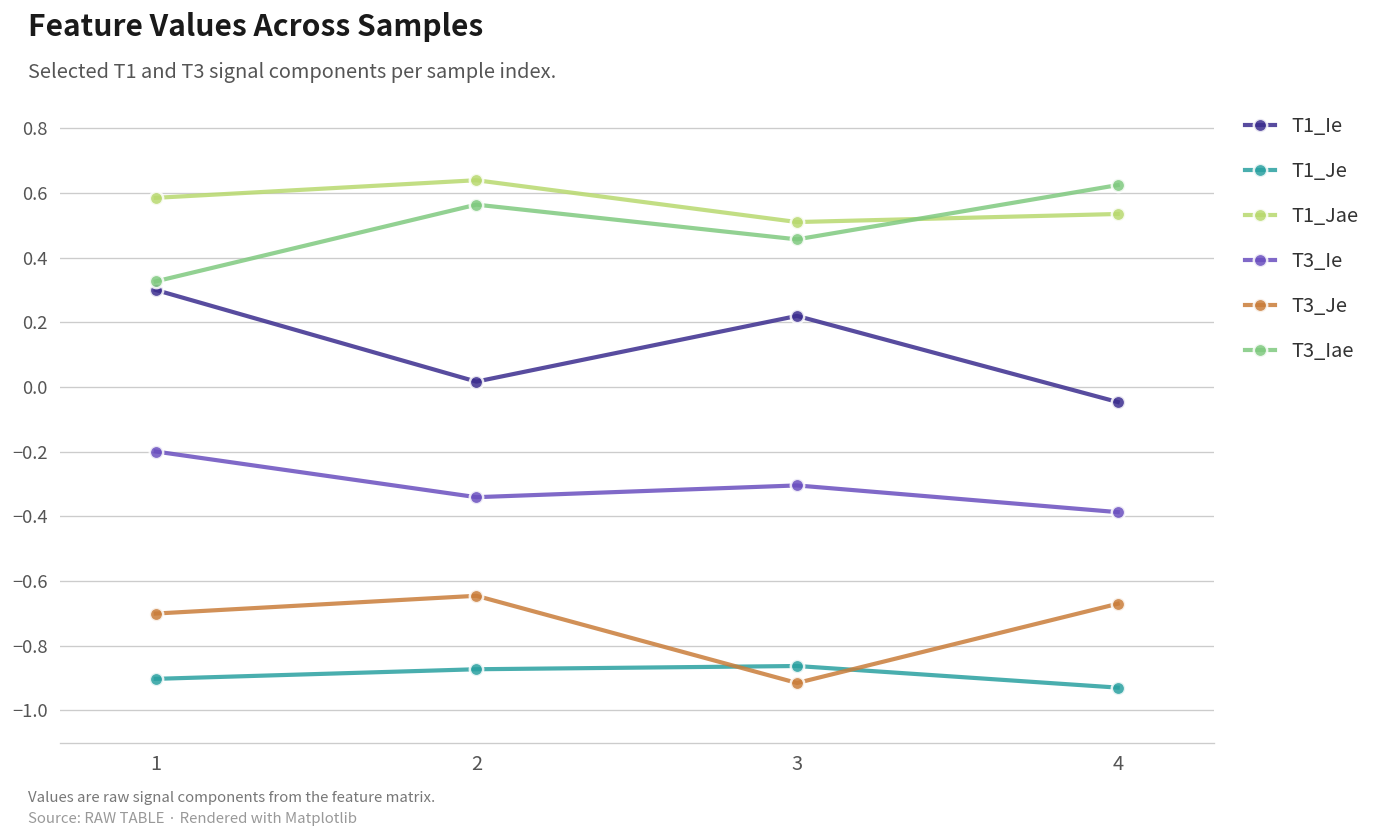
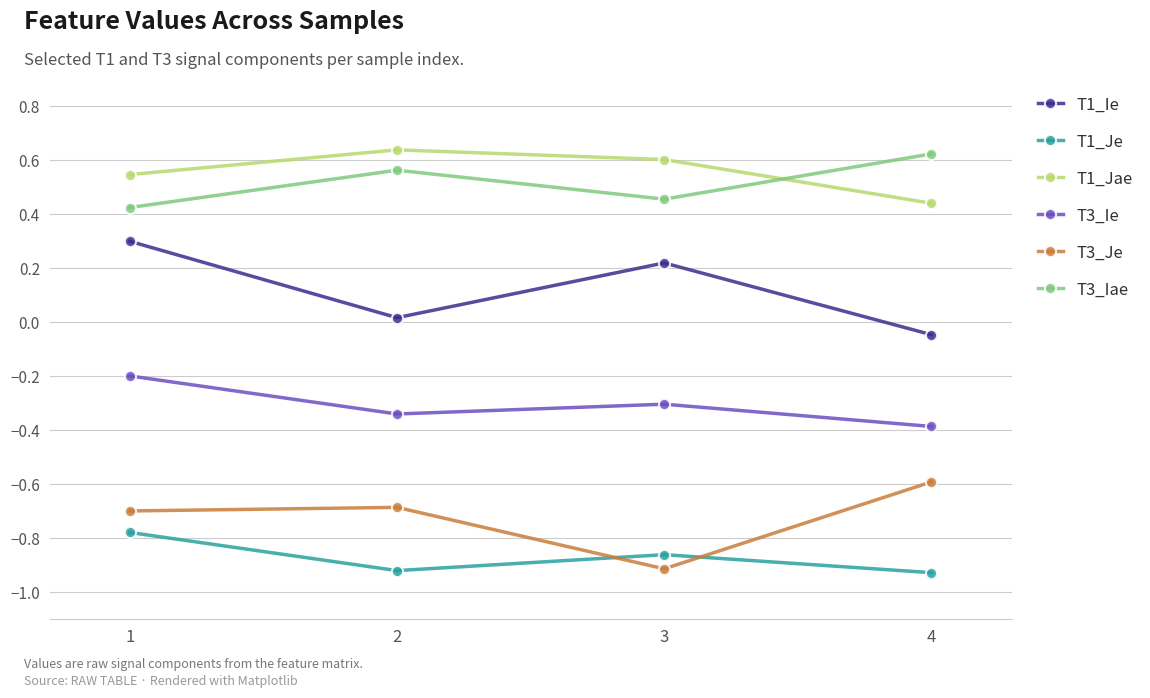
T1_Je, 1: -0.90 -> -0.78
T1_Jae, 1: 0.58 -> 0.55
T3_Iae, 1: 0.33 -> 0.42
T1_Je, 2: -0.87 -> -0.92
T3_Je, 2: -0.65 -> -0.69
T1_Jae, 3: 0.51 -> 0.60
T1_Jae, 4: 0.53 -> 0.44
T3_Je, 4: -0.67 -> -0.59
